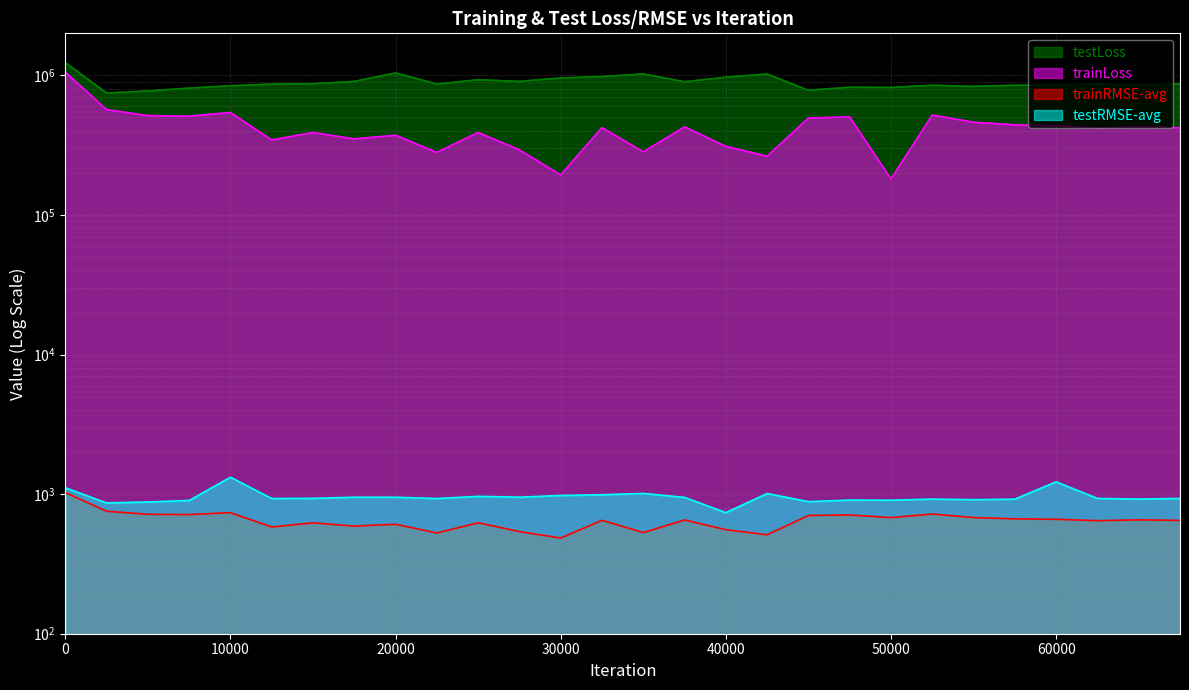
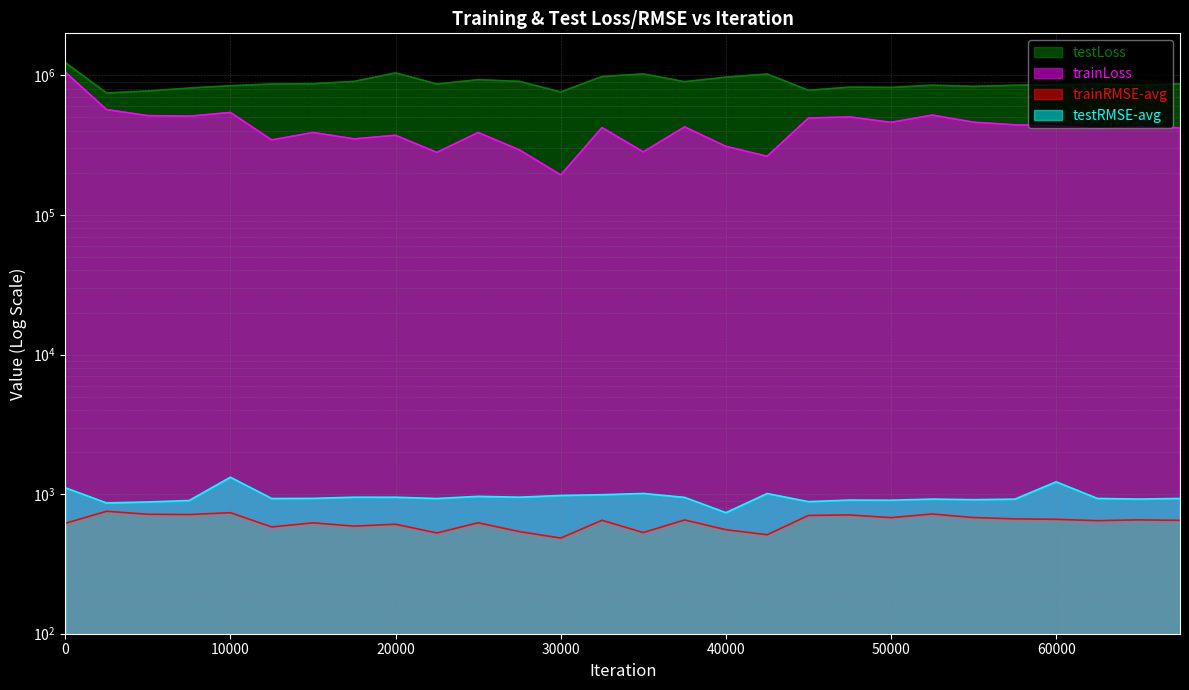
trainRMSE-avg, 0: 1000 -> 600
testLoss, 30000: 1000000 -> 800000
trainLoss, 50000: 180000 -> 460000
